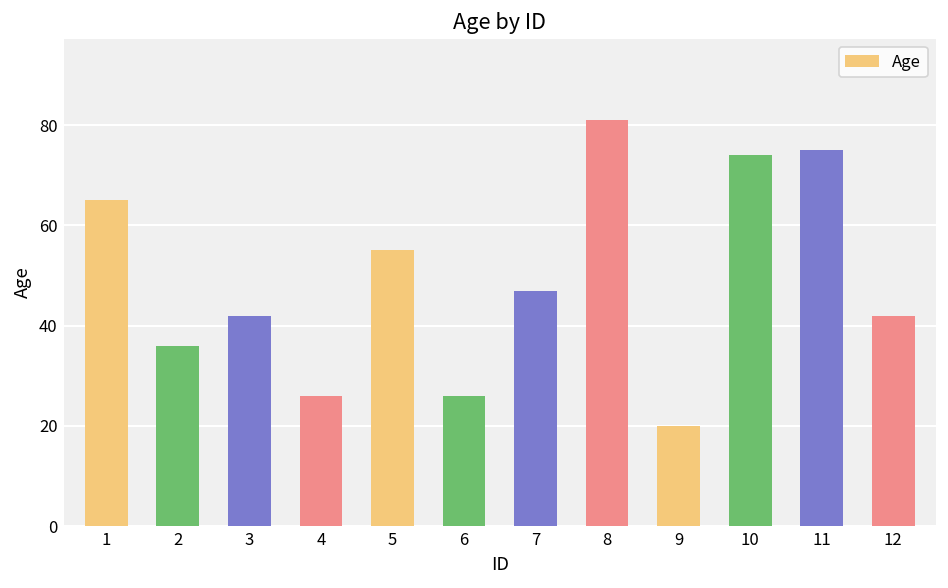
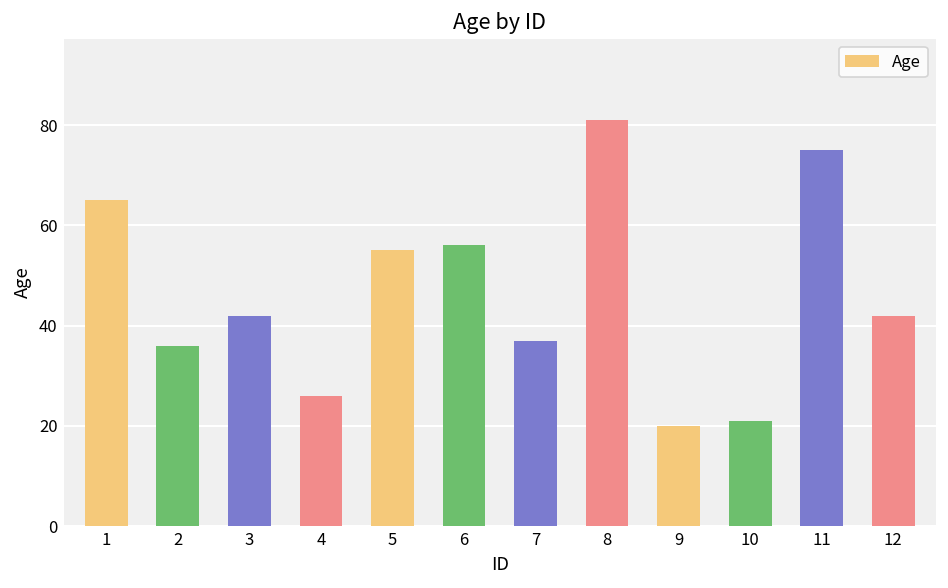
6: 26 -> 56
7: 47 -> 37
10: 74 -> 21
